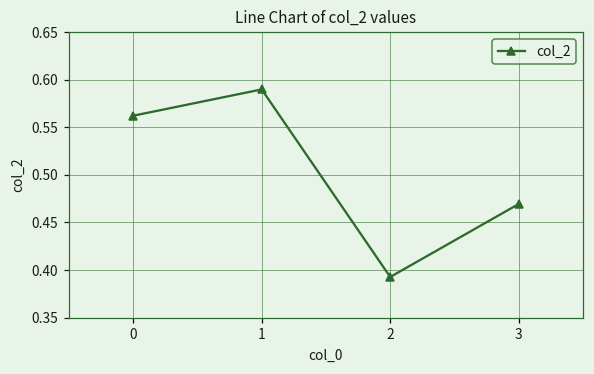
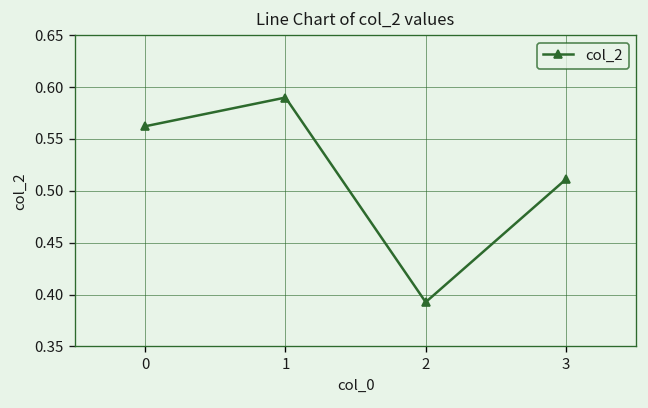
3: 0.47 -> 0.51
